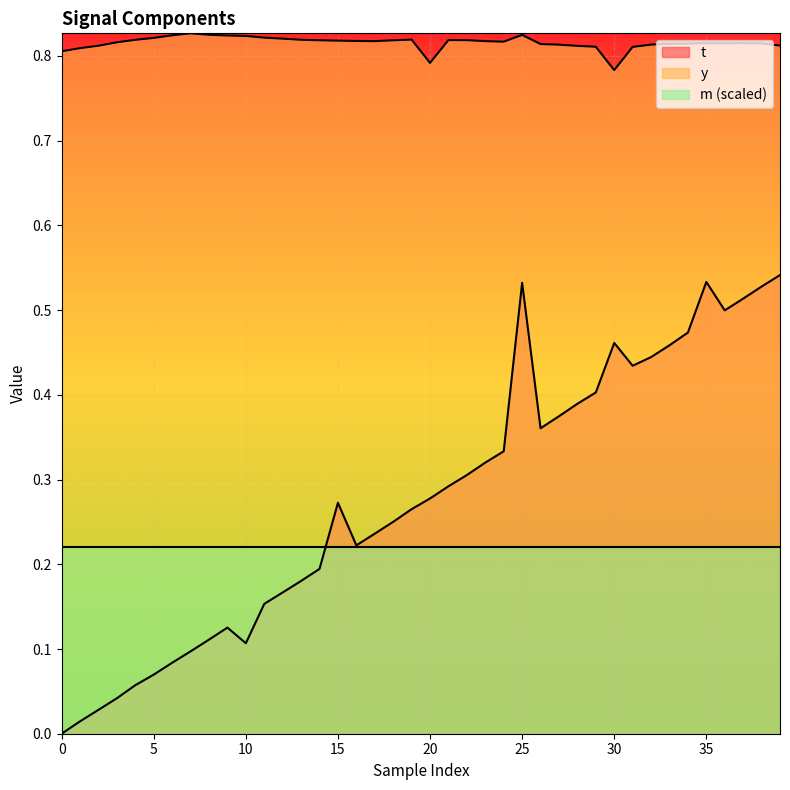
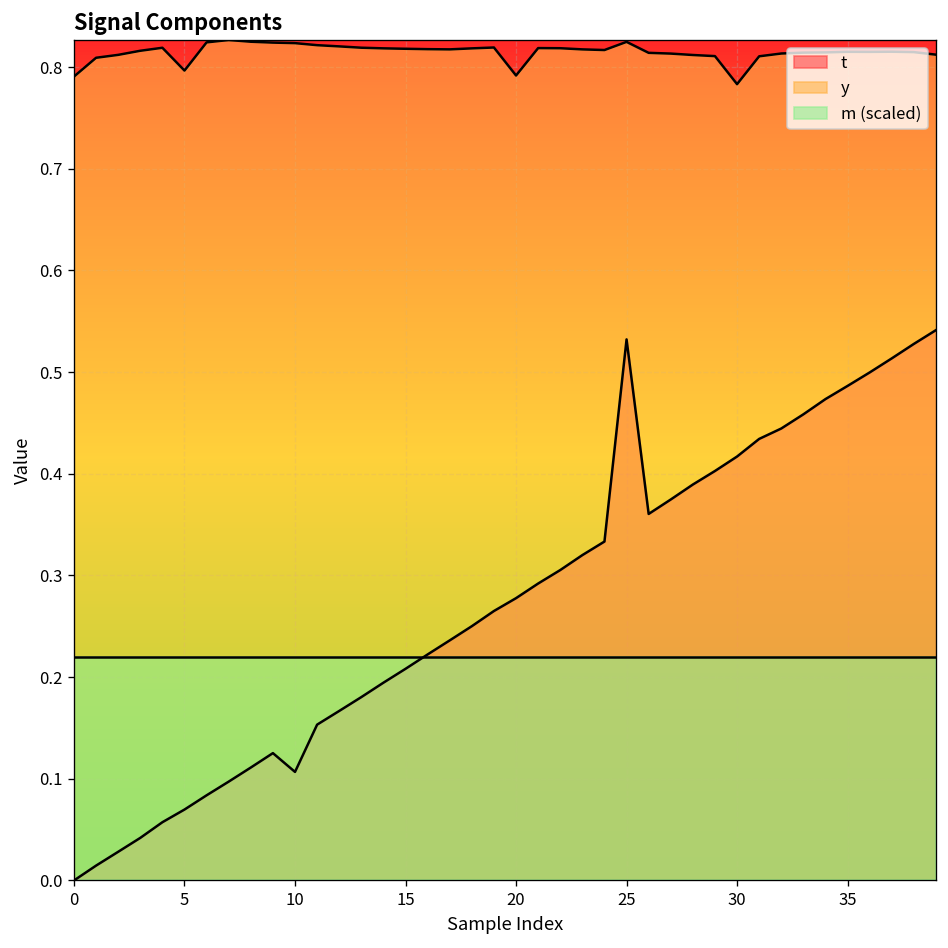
y, 0: 0.81 -> 0.79
y, 5: 0.82 -> 0.80
t, 15: 0.27 -> 0.21
t, 30: 0.46 -> 0.42
t, 35: 0.53 -> 0.49
